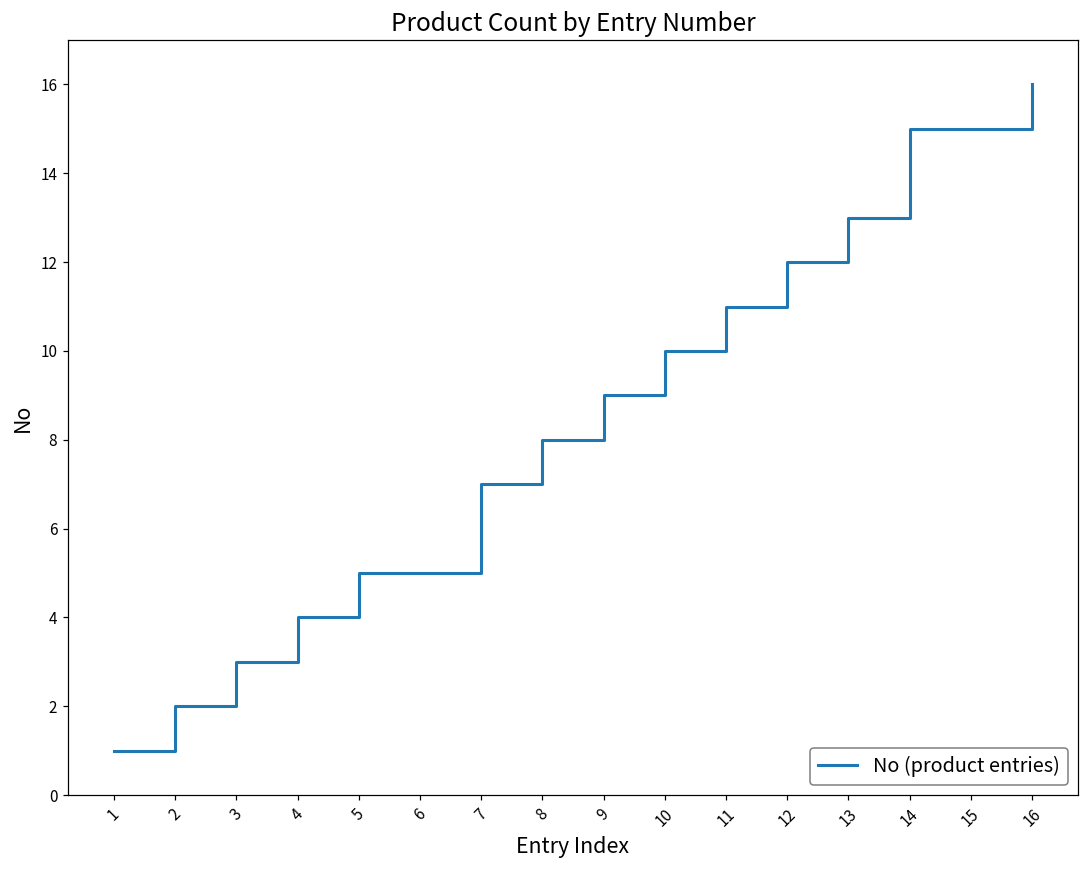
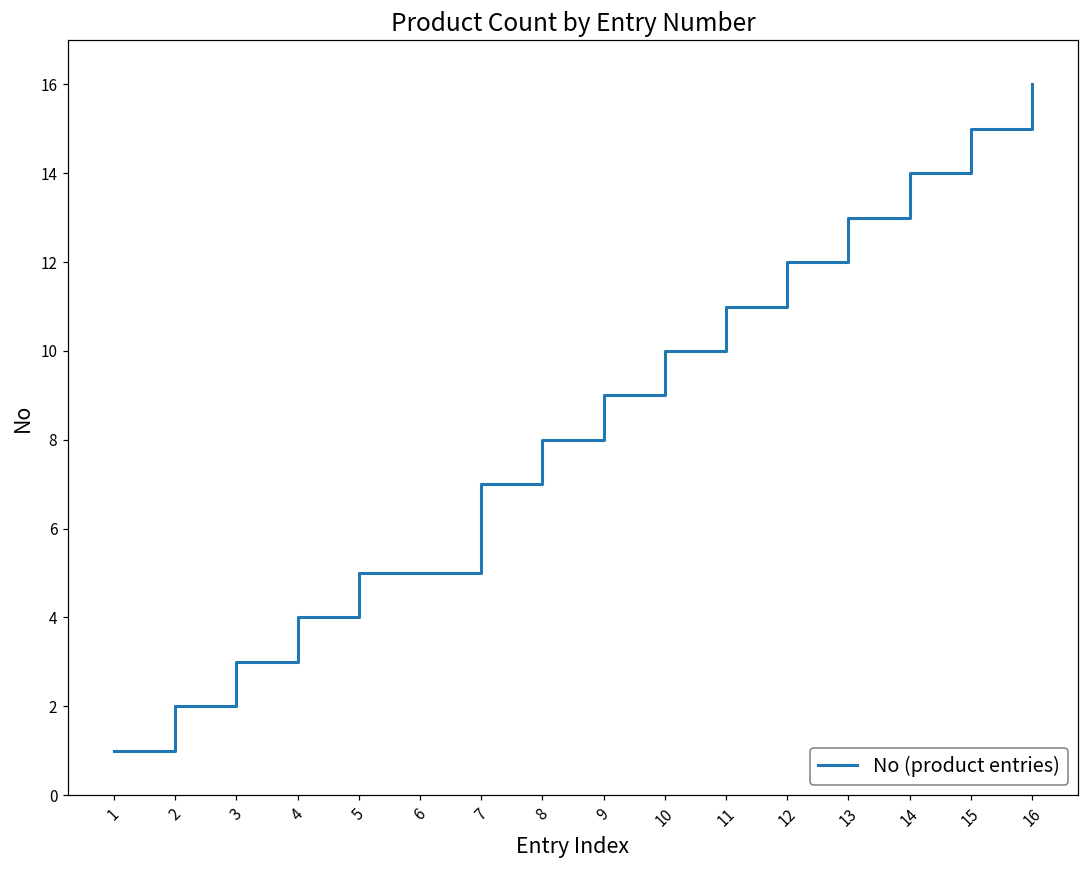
14: 15 -> 14
